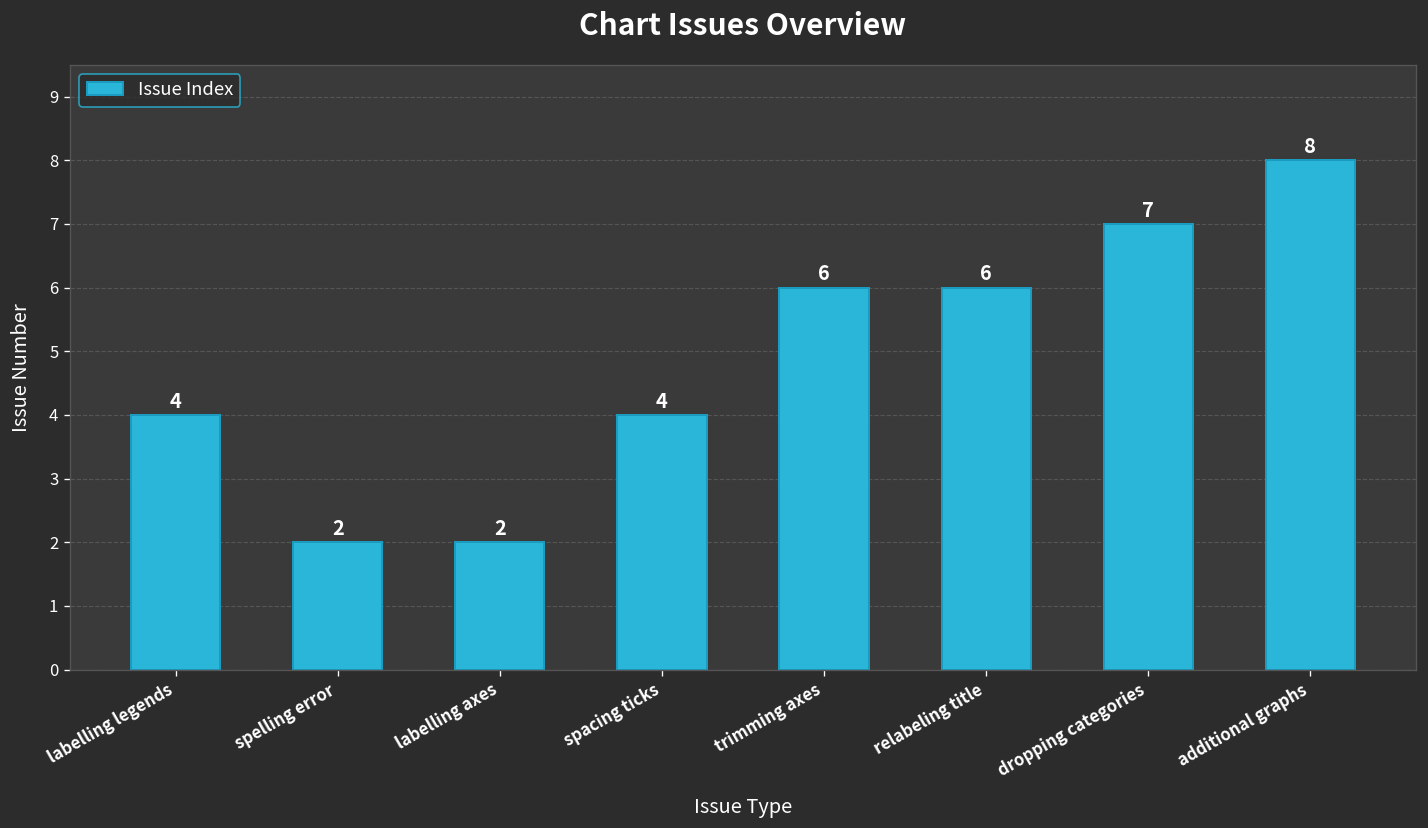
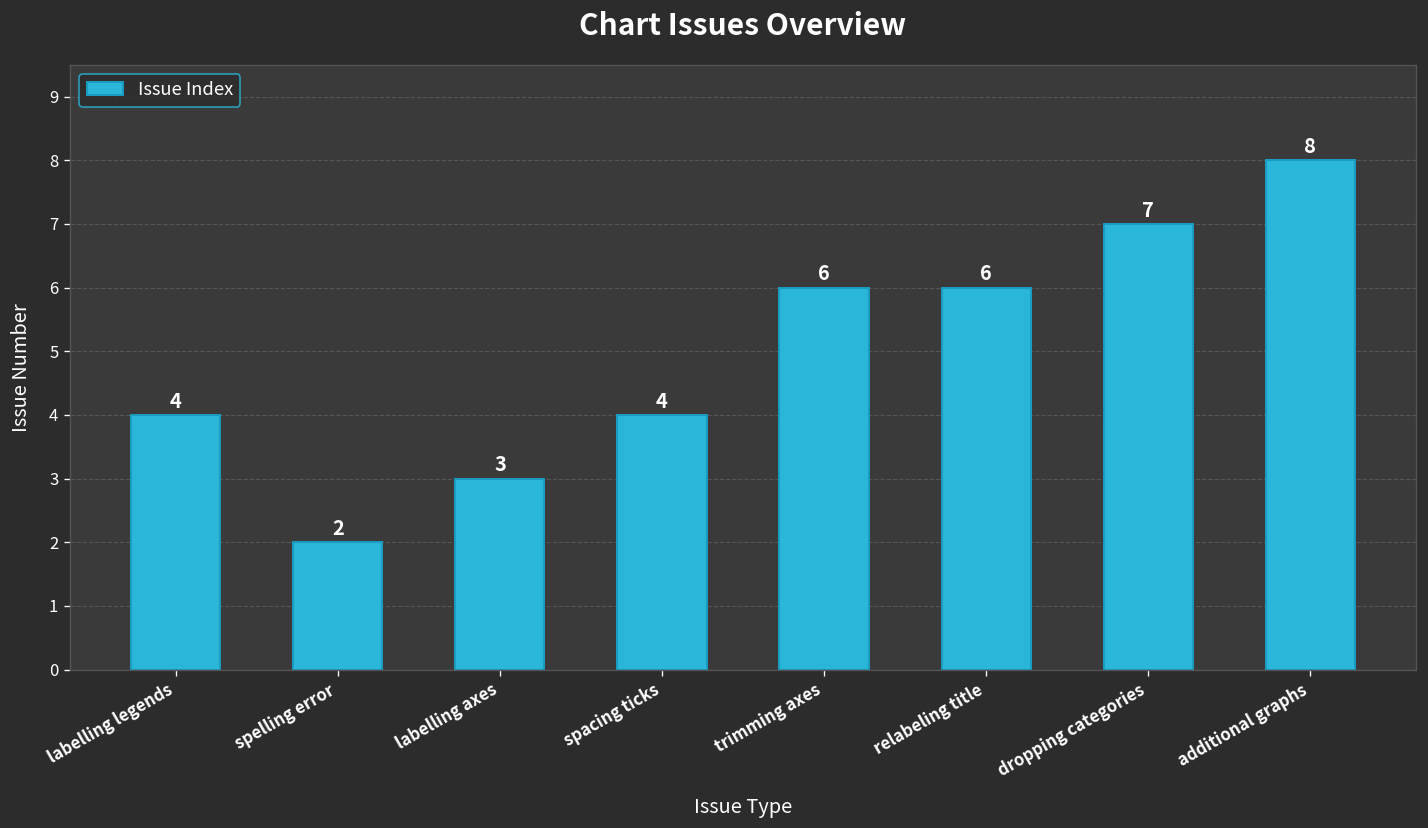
labelling axes: 2 -> 3
